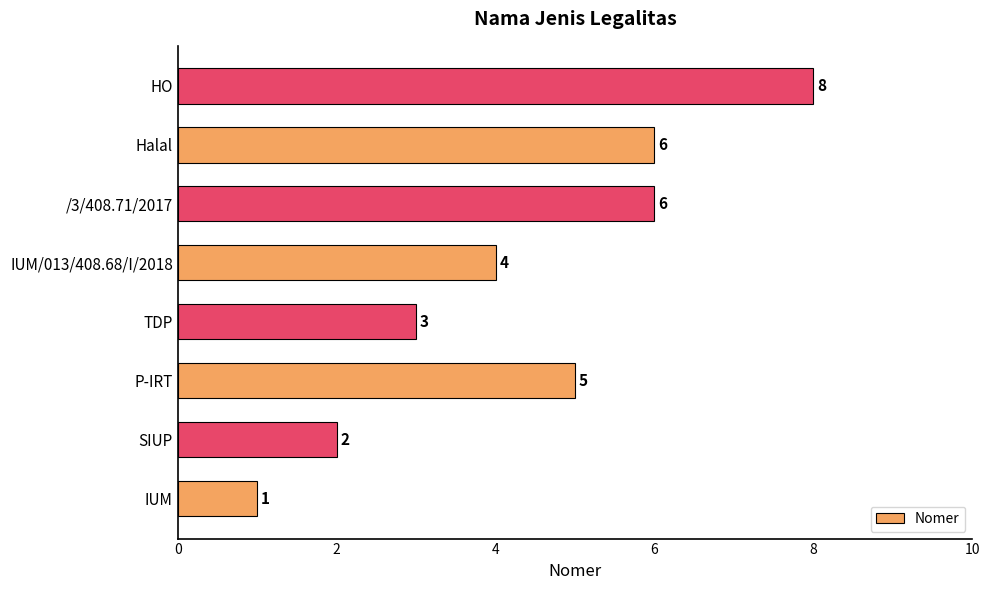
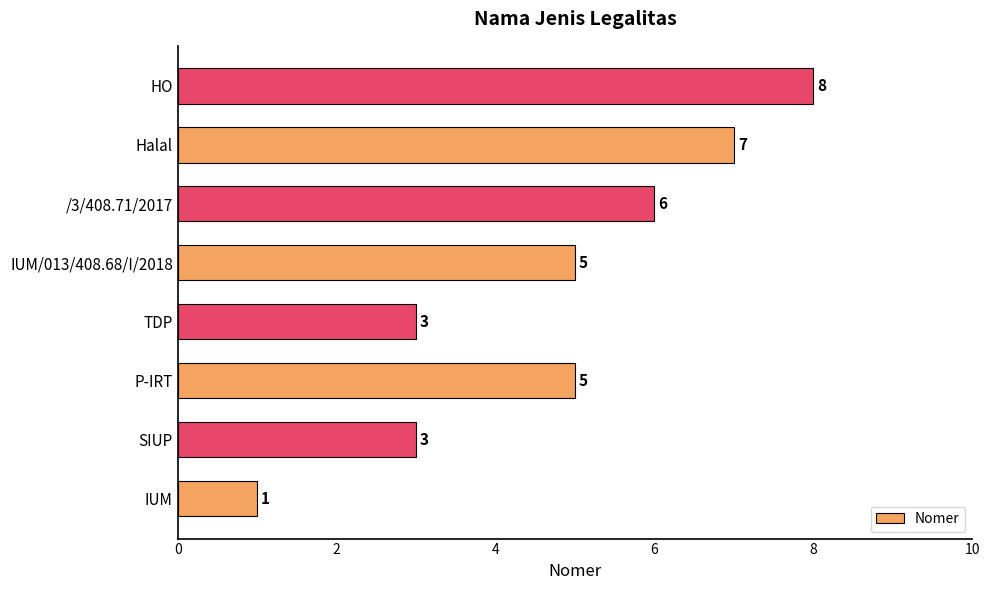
Halal: 6 -> 7
IUM/013/408.68/I/2018: 4 -> 5
SIUP: 2 -> 3
